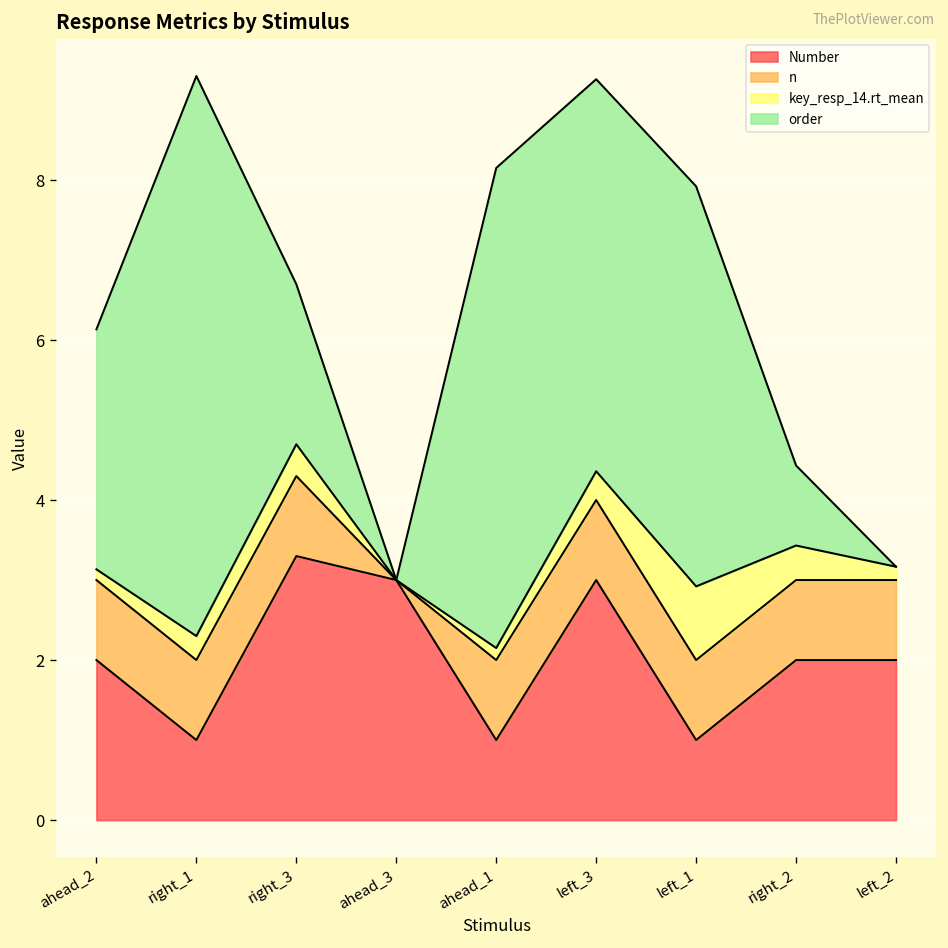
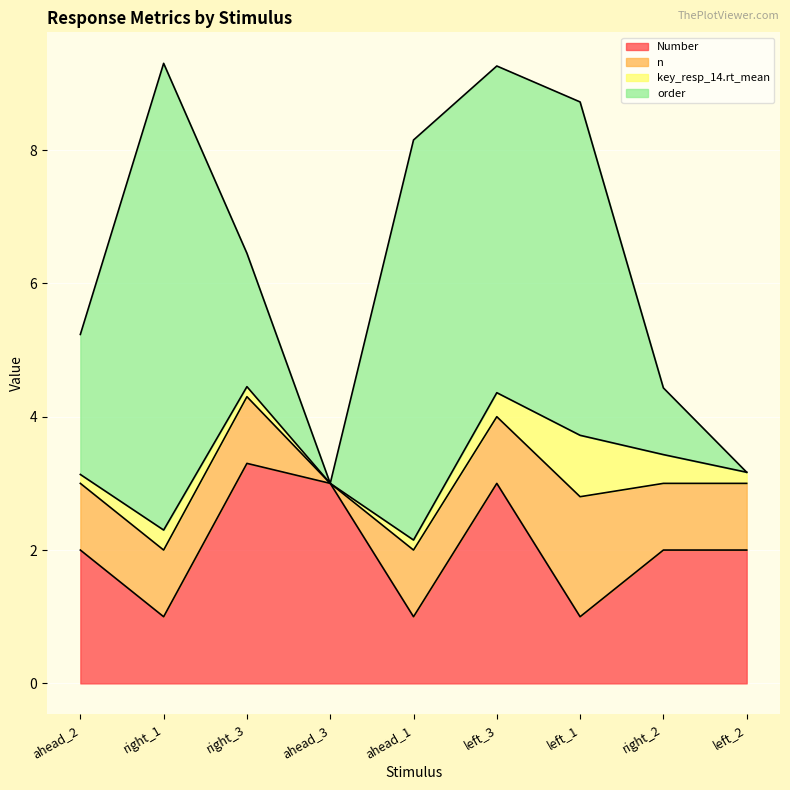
order, ahead_2: 3.0 -> 2.1
key_resp_14.rt_mean, right_3: 0.4 -> 0.2
n, left_1: 1.0 -> 1.8
